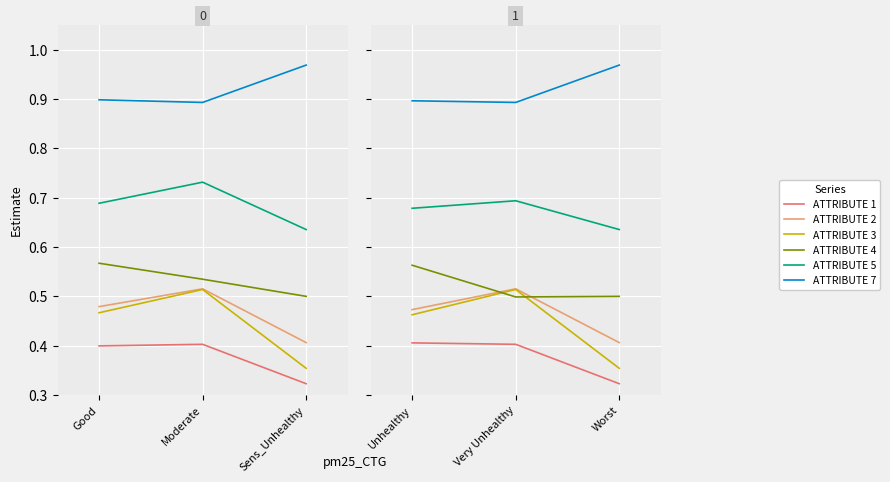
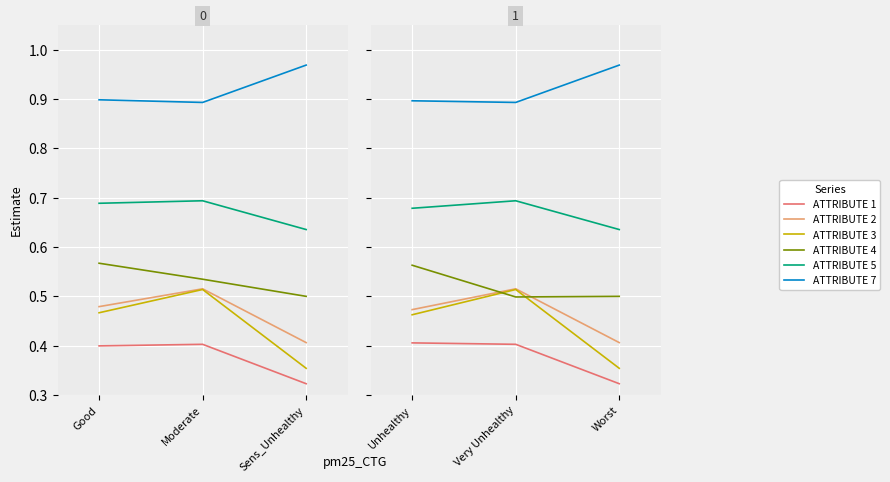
0, ATTRIBUTE 5, Moderate: 0.73 -> 0.69
